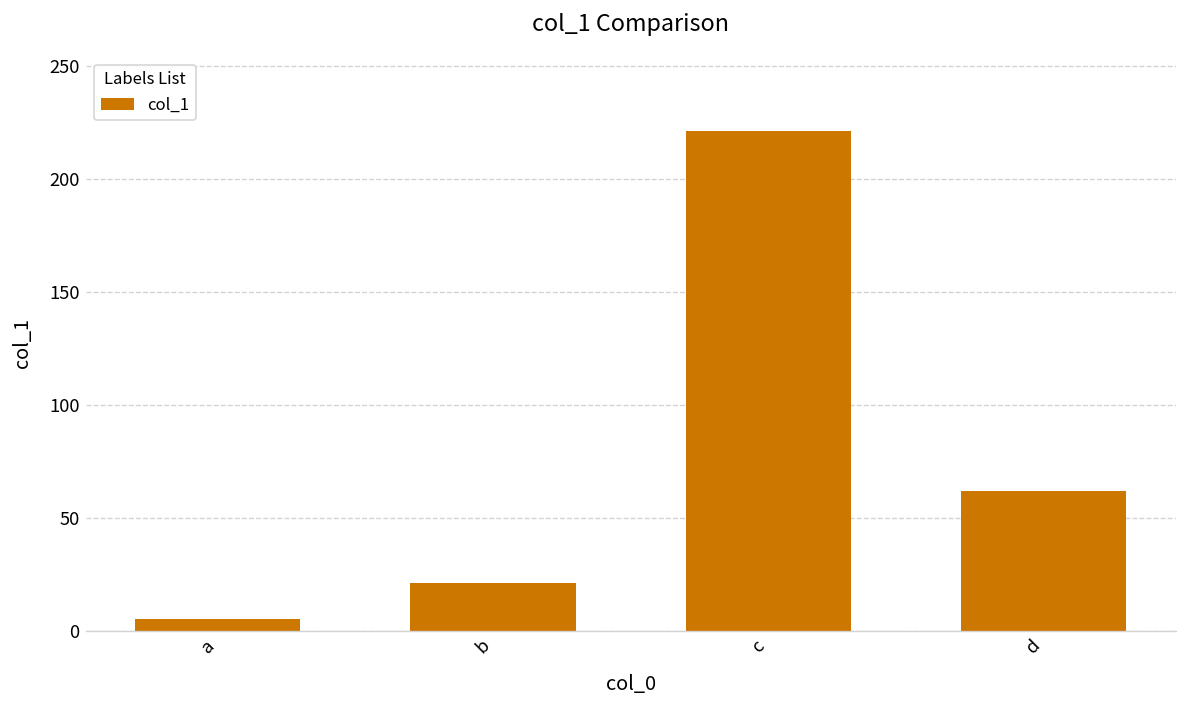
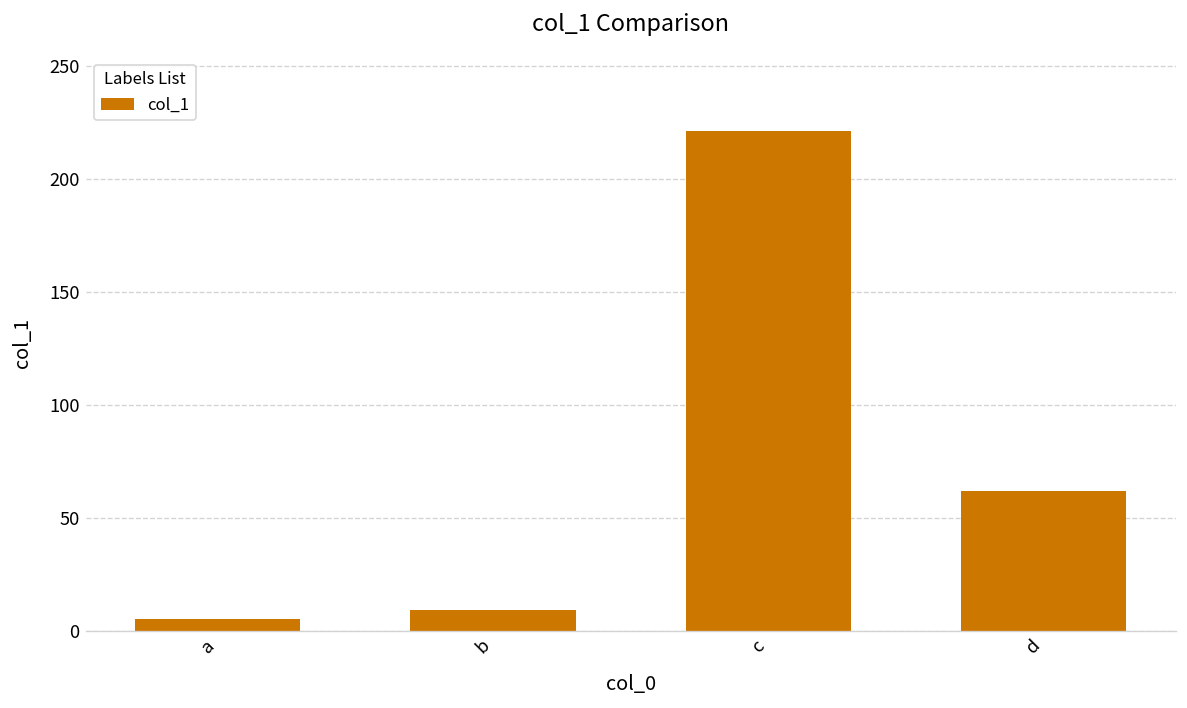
b: 21 -> 9
